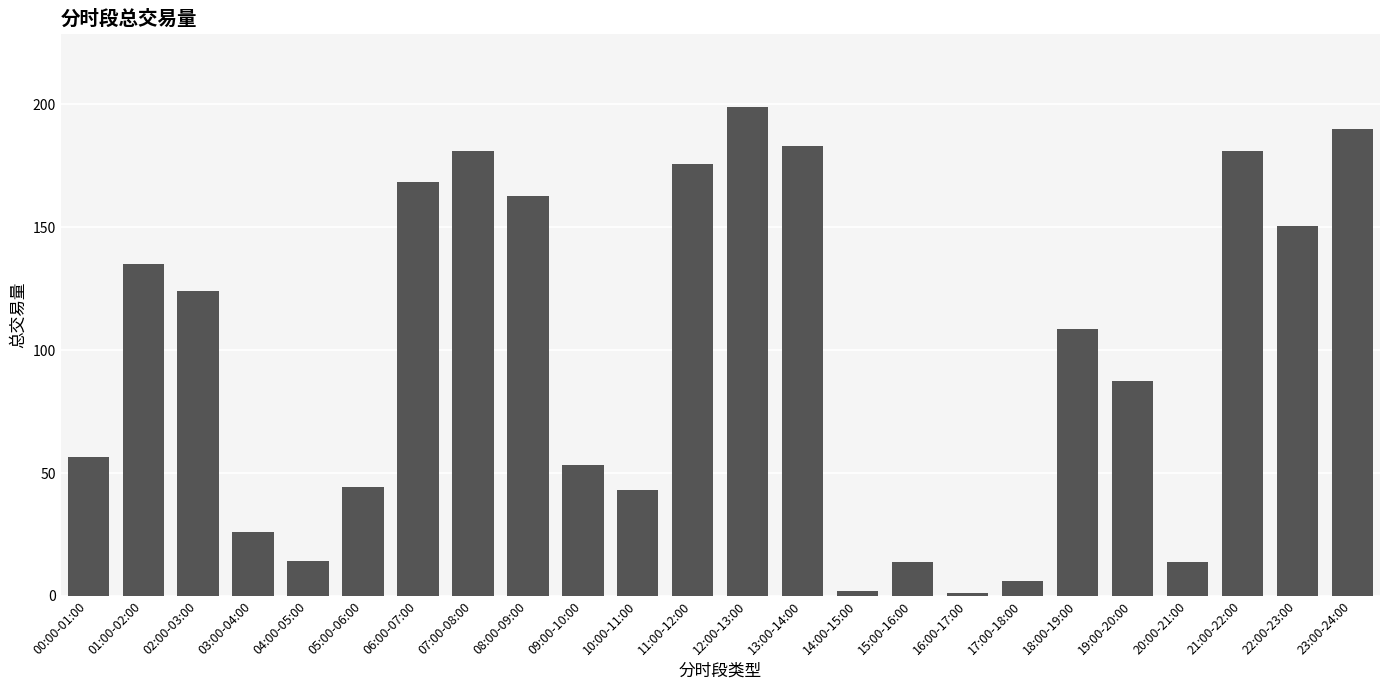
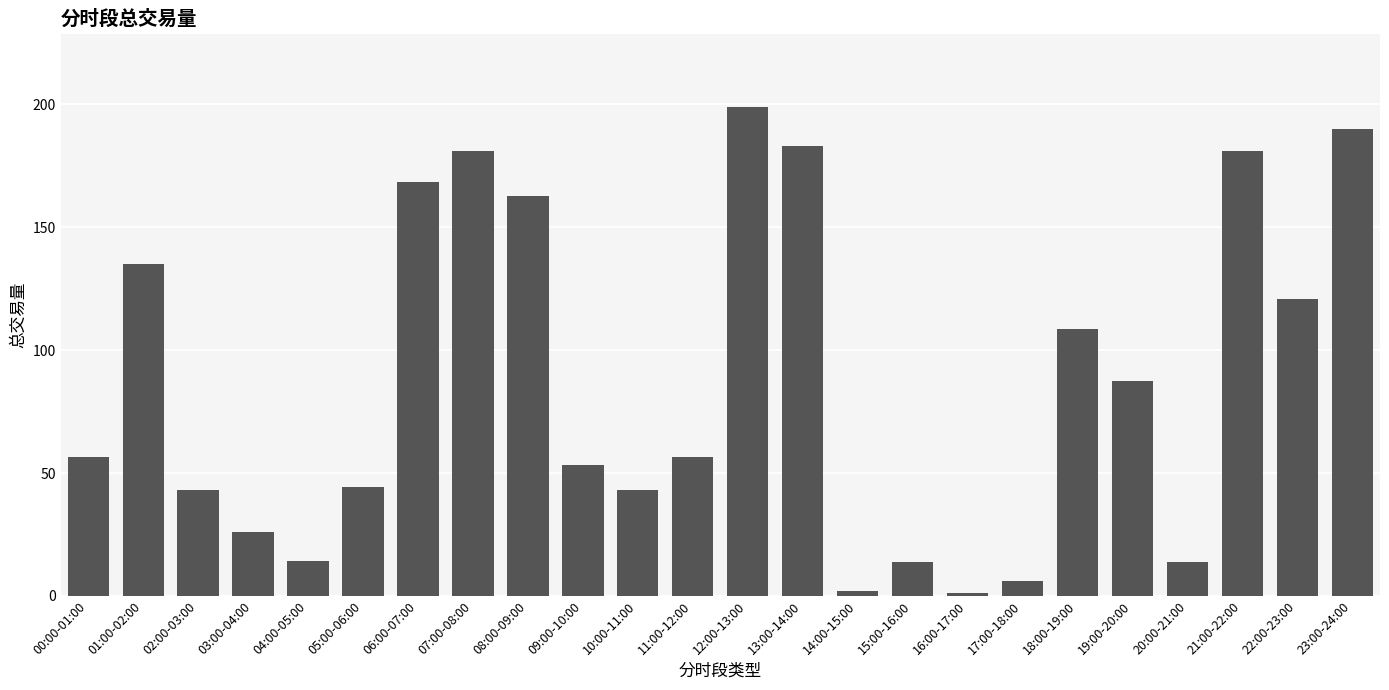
02:00-03:00: 124 -> 43
11:00-12:00: 176 -> 56
22:00-23:00: 151 -> 121
